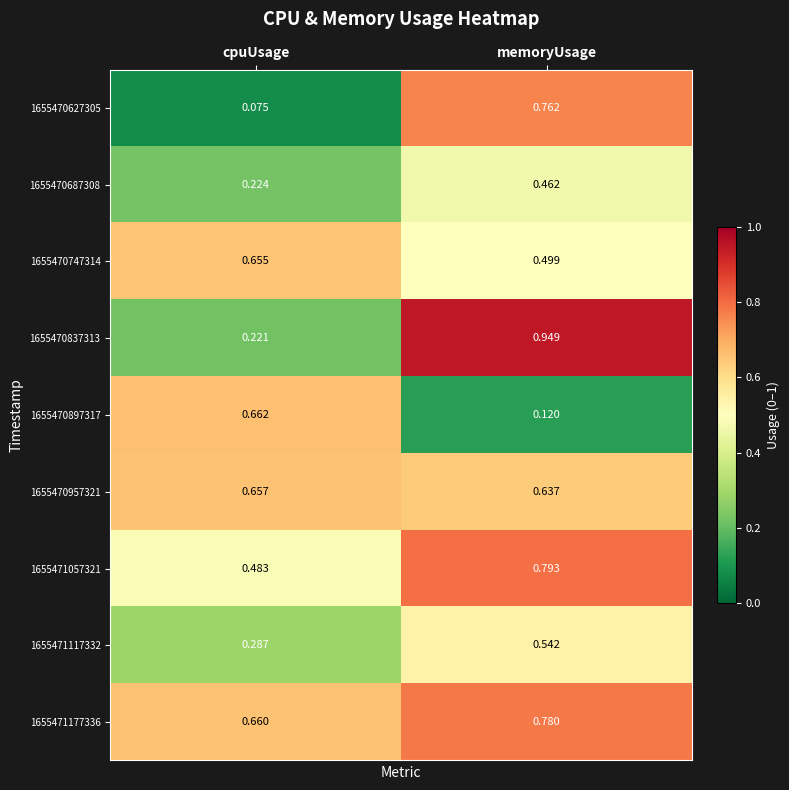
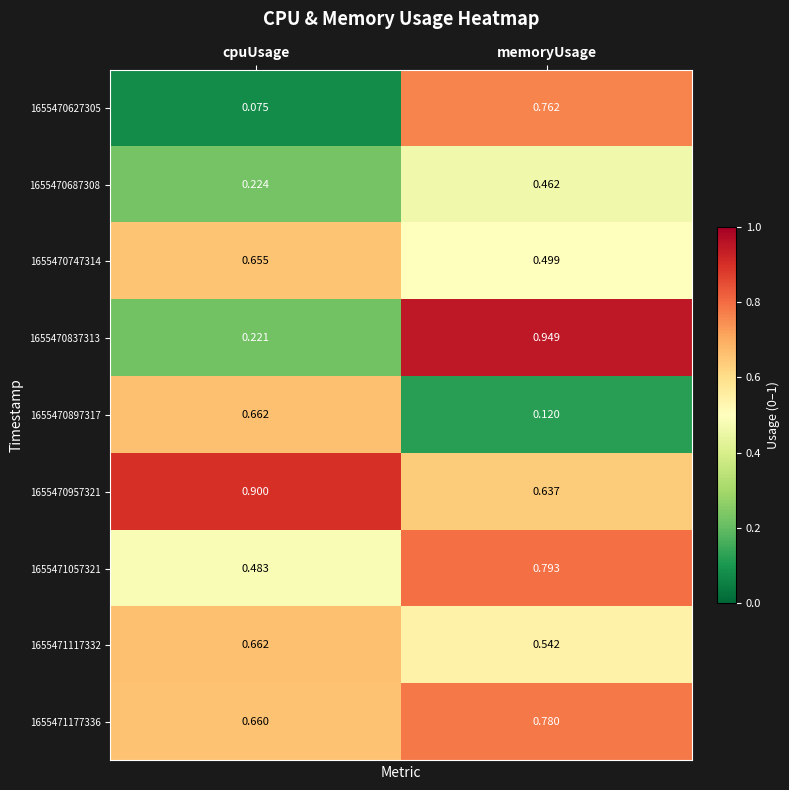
1655470957321, cpuUsage: 0.657 -> 0.900
1655471117332, cpuUsage: 0.287 -> 0.662
